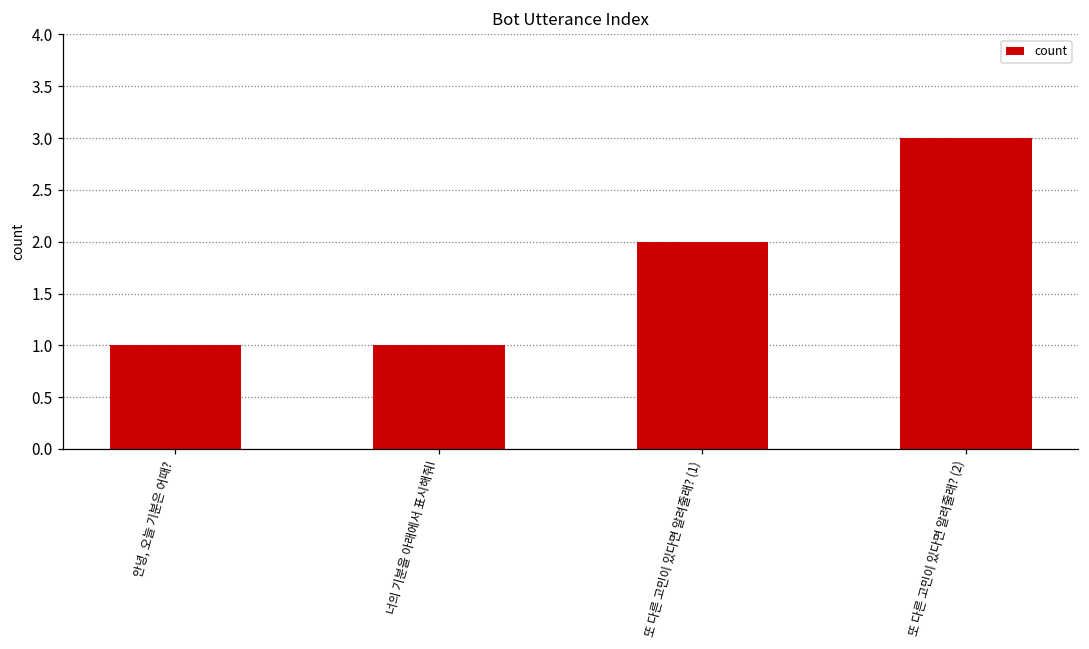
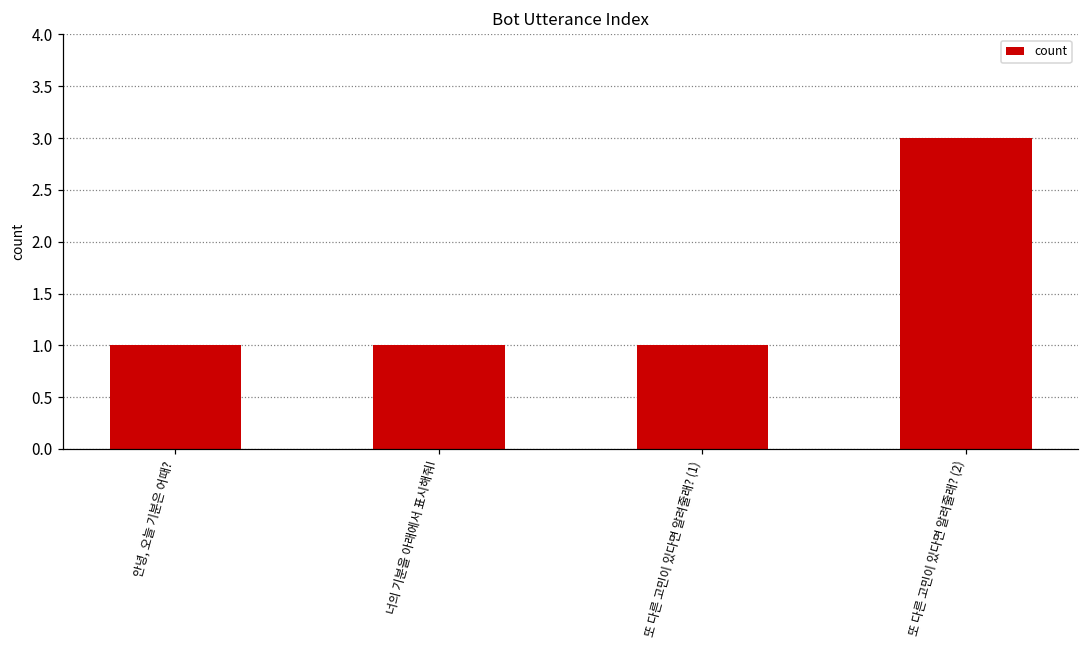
또 다른 고민이 있다면 알려줄래? (1): 2 -> 1
